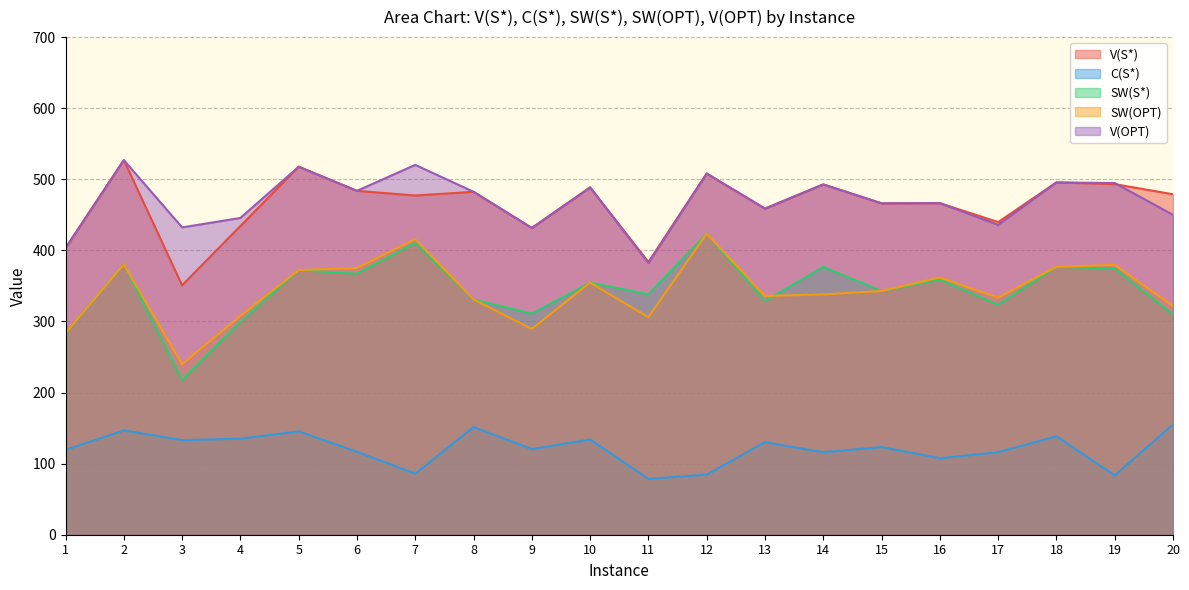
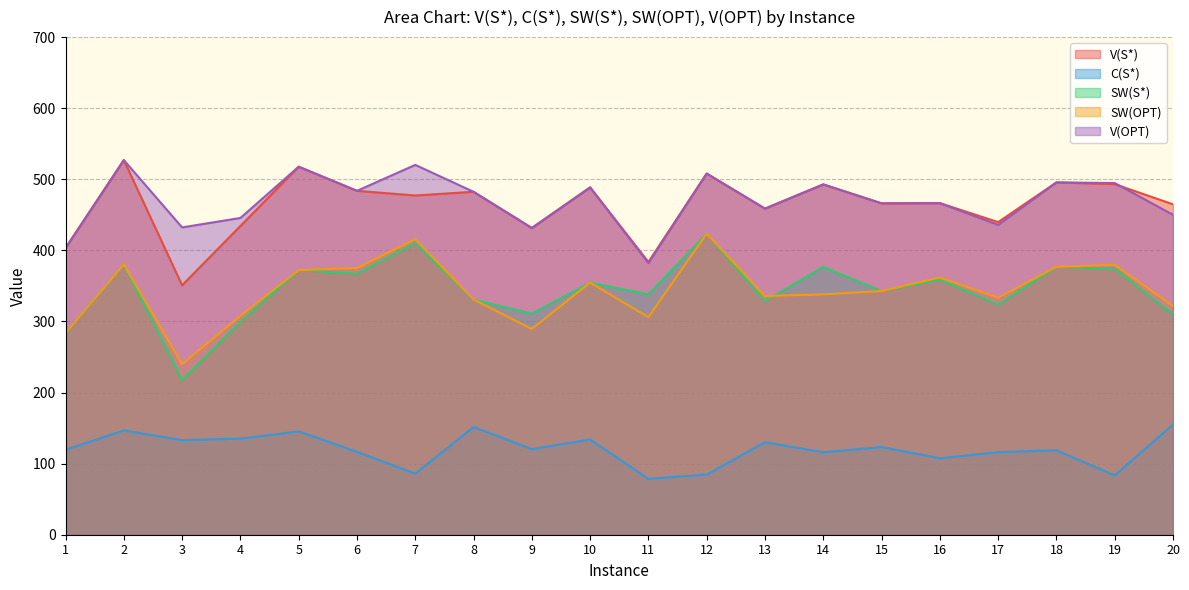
C(S*), 18: 140 -> 120
V(S*), 20: 480 -> 460
